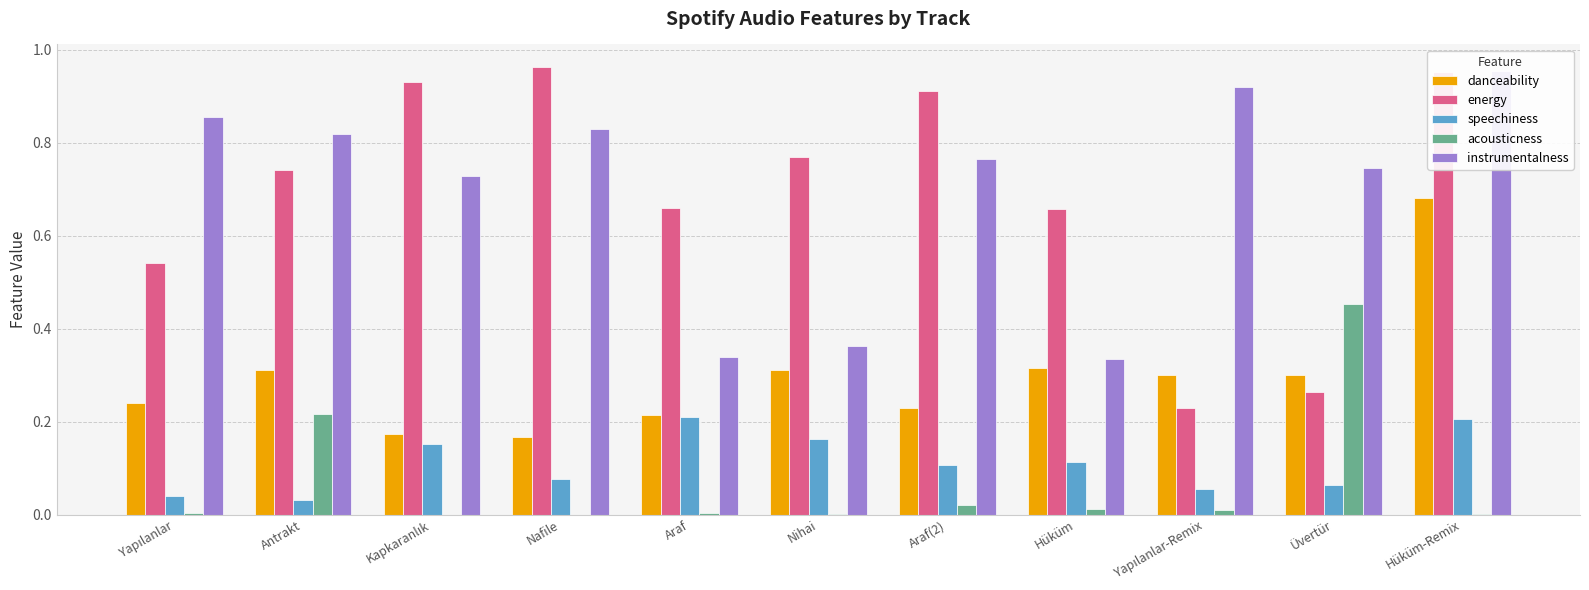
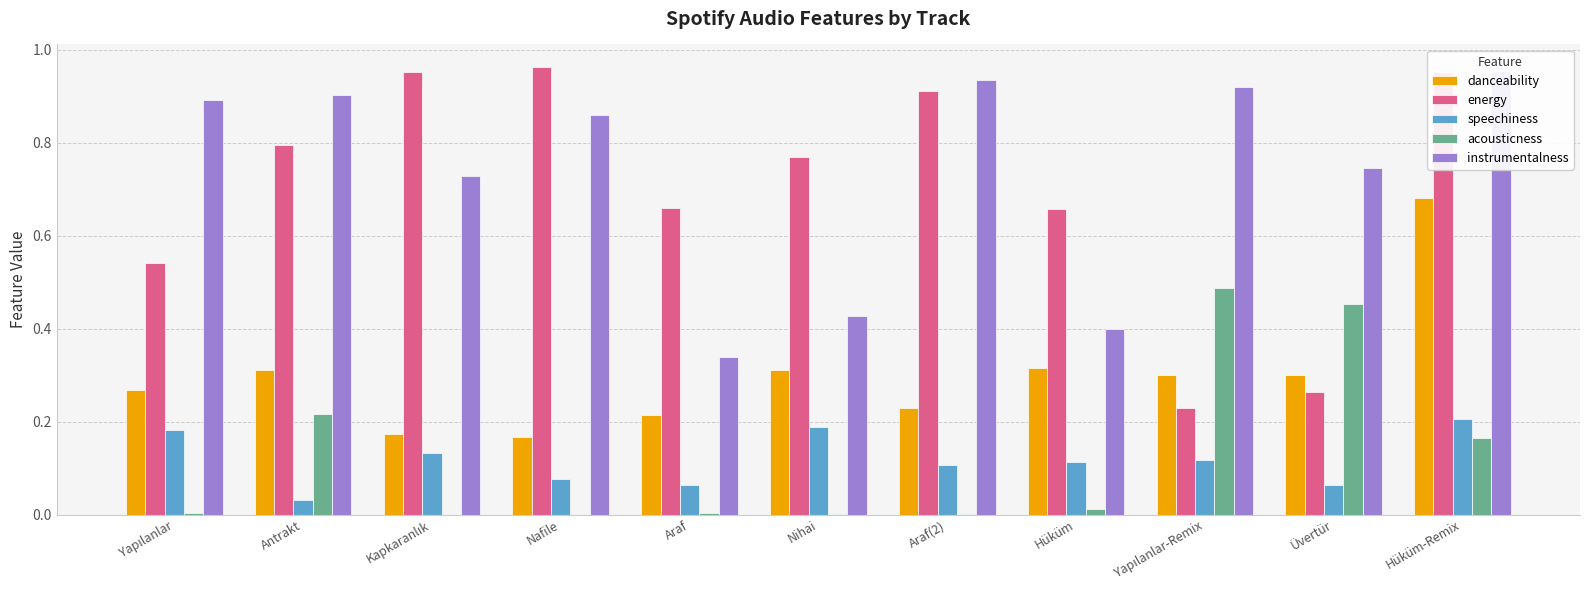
danceability, Yapılanlar: 0.24 -> 0.27
speechiness, Yapılanlar: 0.04 -> 0.18
instrumentalness, Yapılanlar: 0.86 -> 0.89
energy, Antrakt: 0.74 -> 0.80
instrumentalness, Antrakt: 0.82 -> 0.90
energy, Kapkaranlık: 0.93 -> 0.95
speechiness, Kapkaranlık: 0.15 -> 0.13
instrumentalness, Nafile: 0.83 -> 0.86
speechiness, Araf: 0.21 -> 0.06
speechiness, Nihai: 0.16 -> 0.19
instrumentalness, Nihai: 0.36 -> 0.43
acousticness, Araf(2): 0.02 -> 0.00
instrumentalness, Araf(2): 0.77 -> 0.93
instrumentalness, Hüküm: 0.34 -> 0.40
speechiness, Yapılanlar-Remix: 0.05 -> 0.12
acousticness, Yapılanlar-Remix: 0.01 -> 0.49
acousticness, Hüküm-Remix: 0.00 -> 0.16
